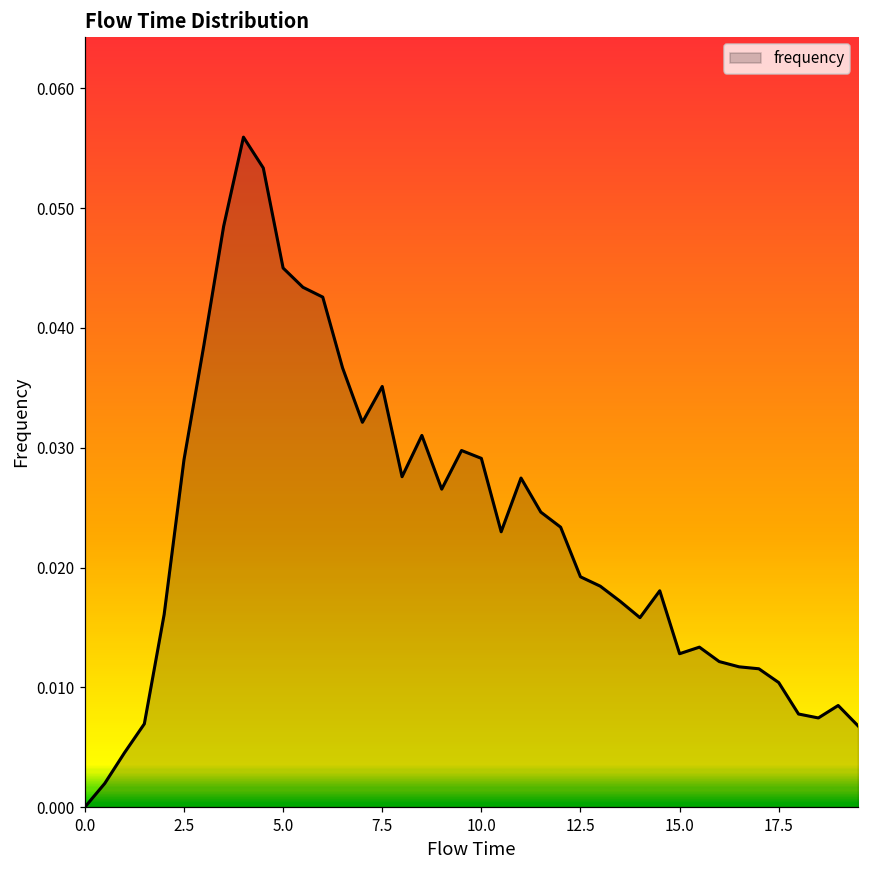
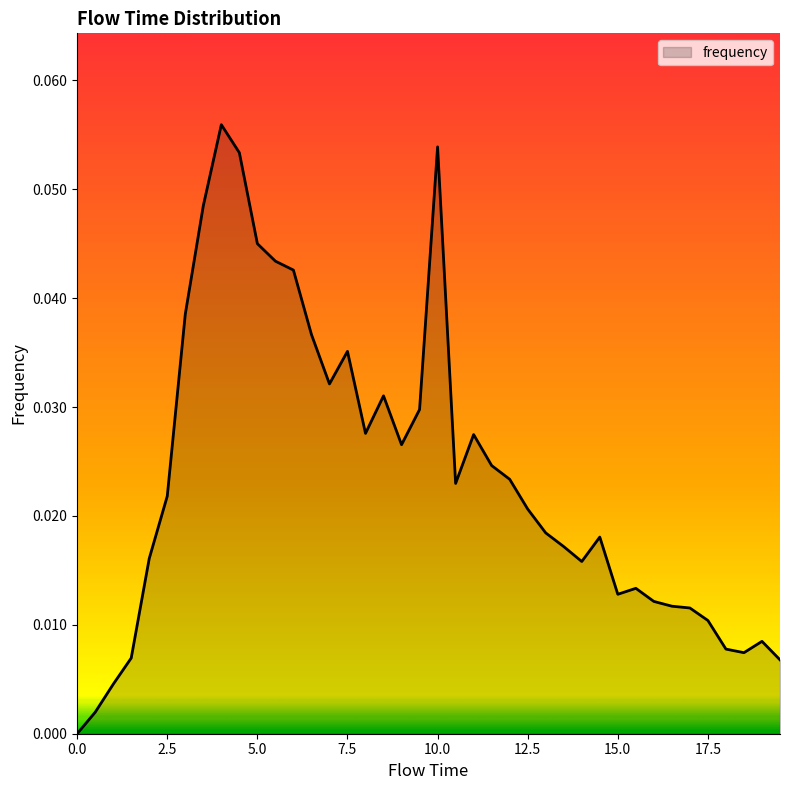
2.5: 0.0290 -> 0.0218
10.0: 0.0291 -> 0.0539
12.5: 0.0192 -> 0.0206
